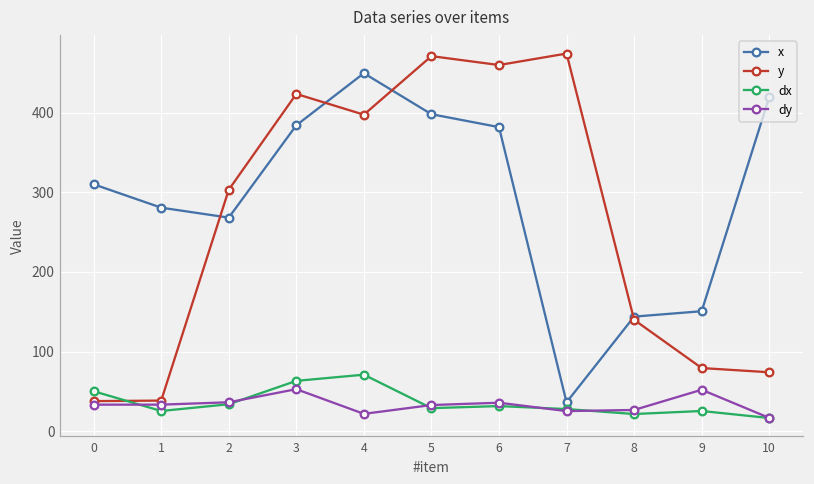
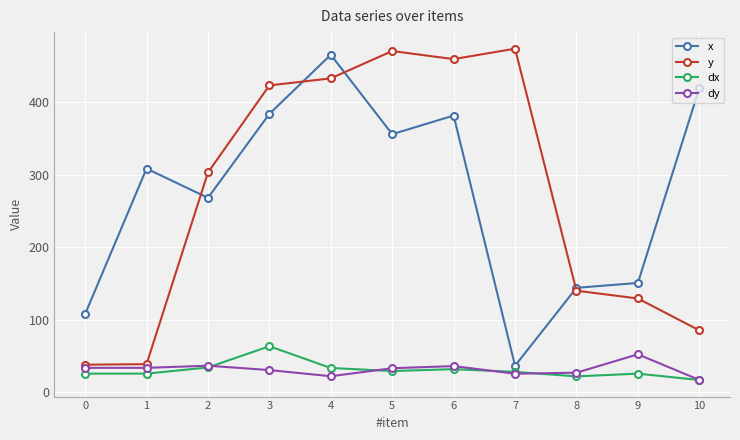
x, 0: 310 -> 110
dx, 0: 50 -> 30
x, 1: 280 -> 310
dy, 3: 50 -> 30
x, 4: 450 -> 470
y, 4: 400 -> 430
dx, 4: 70 -> 30
x, 5: 400 -> 360
y, 9: 80 -> 130
y, 10: 70 -> 90
